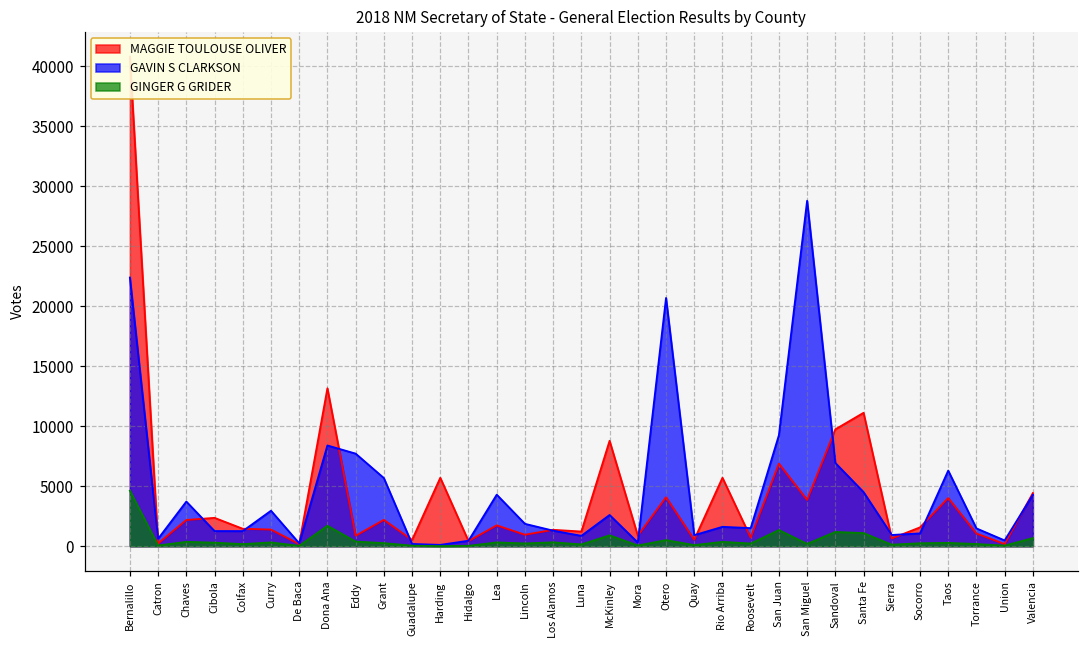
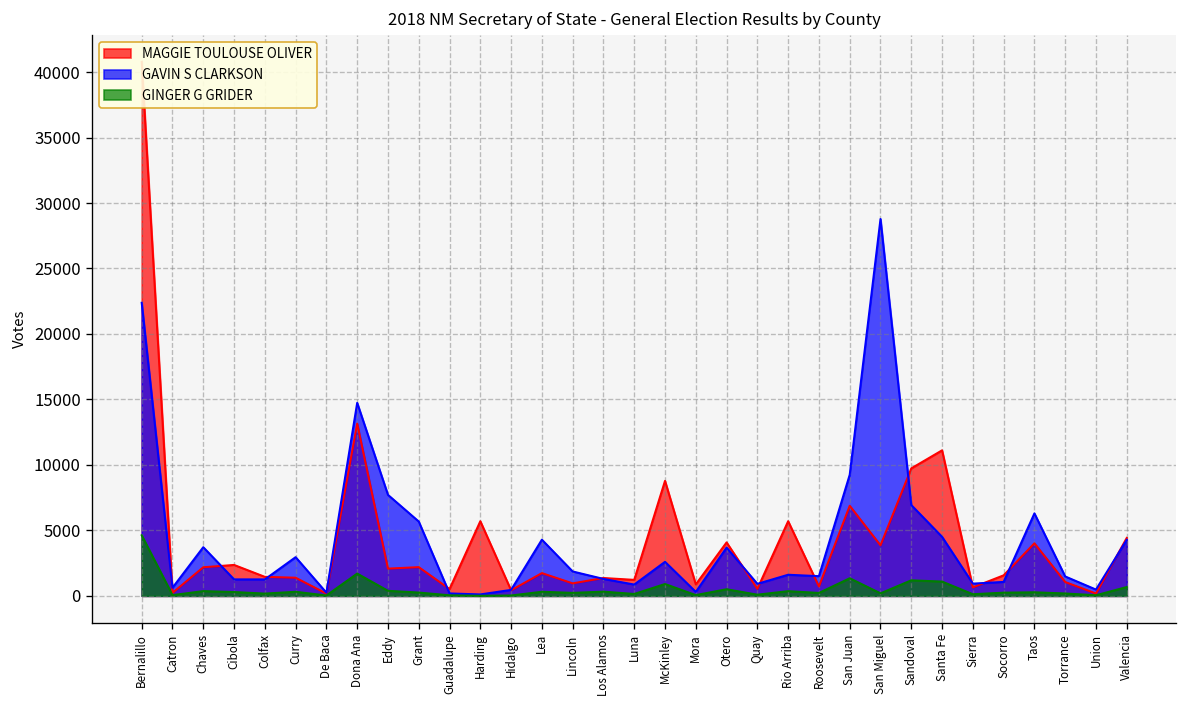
GAVIN S CLARKSON, Dona Ana: 8400 -> 14700
MAGGIE TOULOUSE OLIVER, Eddy: 900 -> 2100
GAVIN S CLARKSON, Otero: 20700 -> 3700
